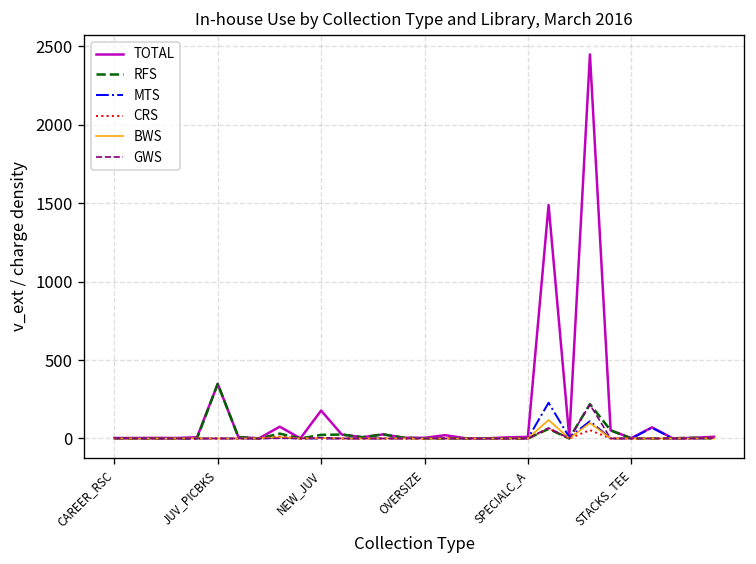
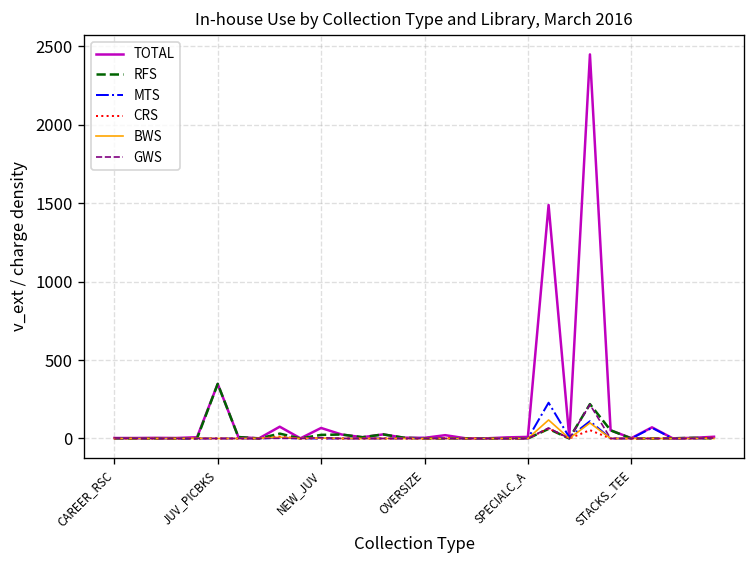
TOTAL, NEW_JUV: 180 -> 70
